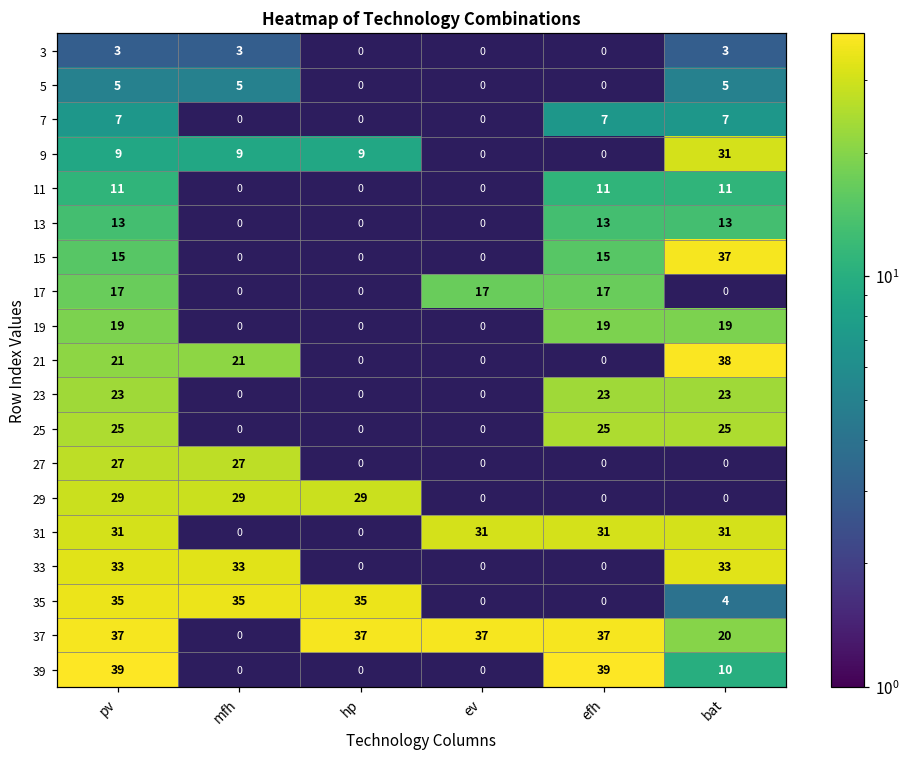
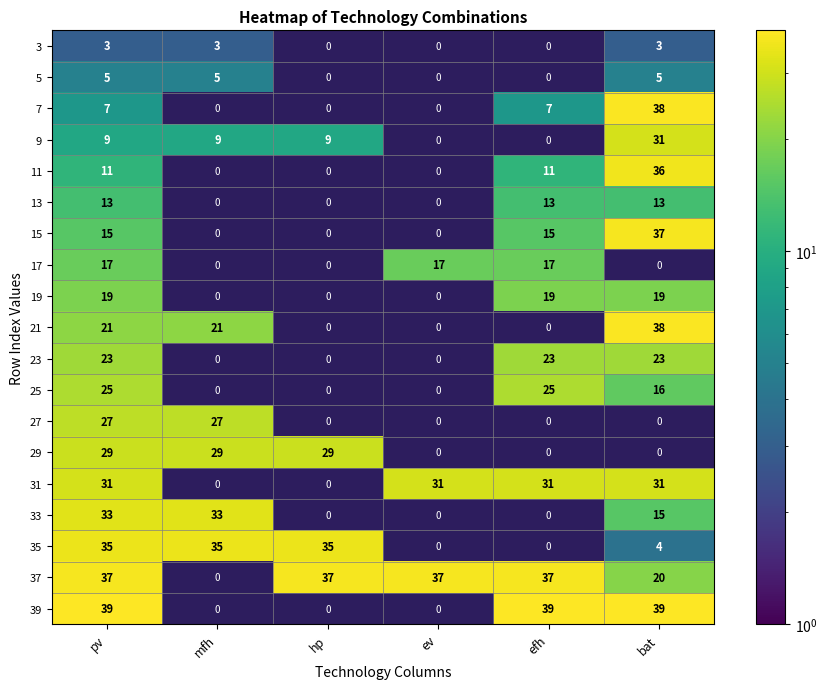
7, bat: 7 -> 38
11, bat: 11 -> 36
25, bat: 25 -> 16
33, bat: 33 -> 15
39, bat: 10 -> 39
